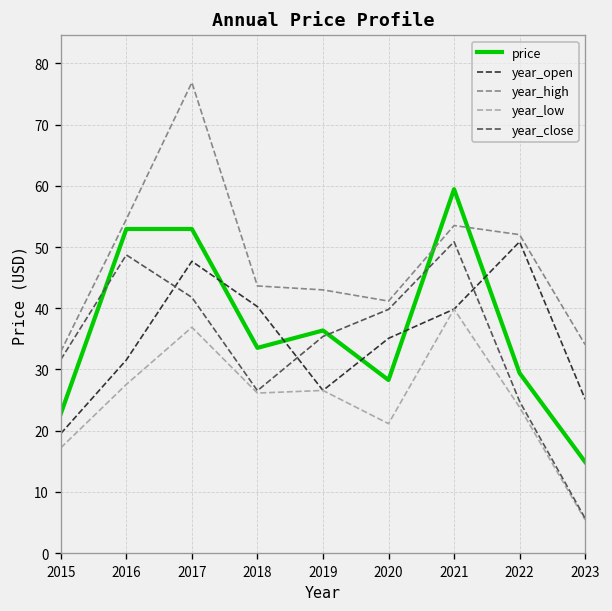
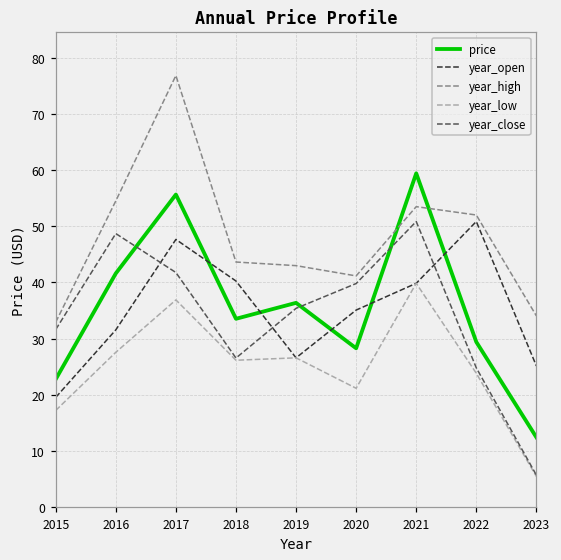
price, 2016: 53 -> 42
price, 2017: 53 -> 56
price, 2023: 15 -> 12
